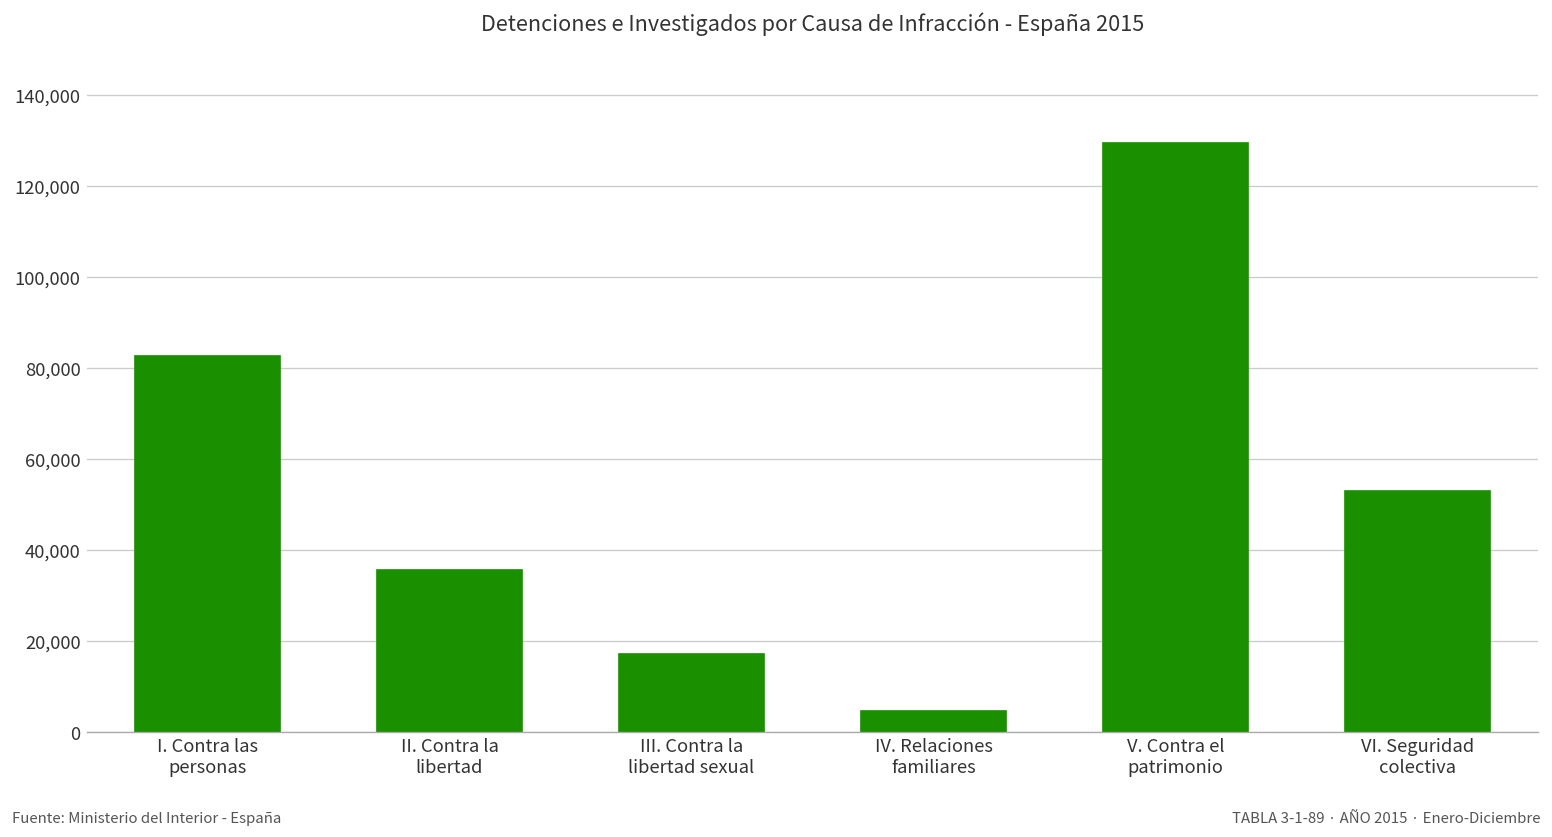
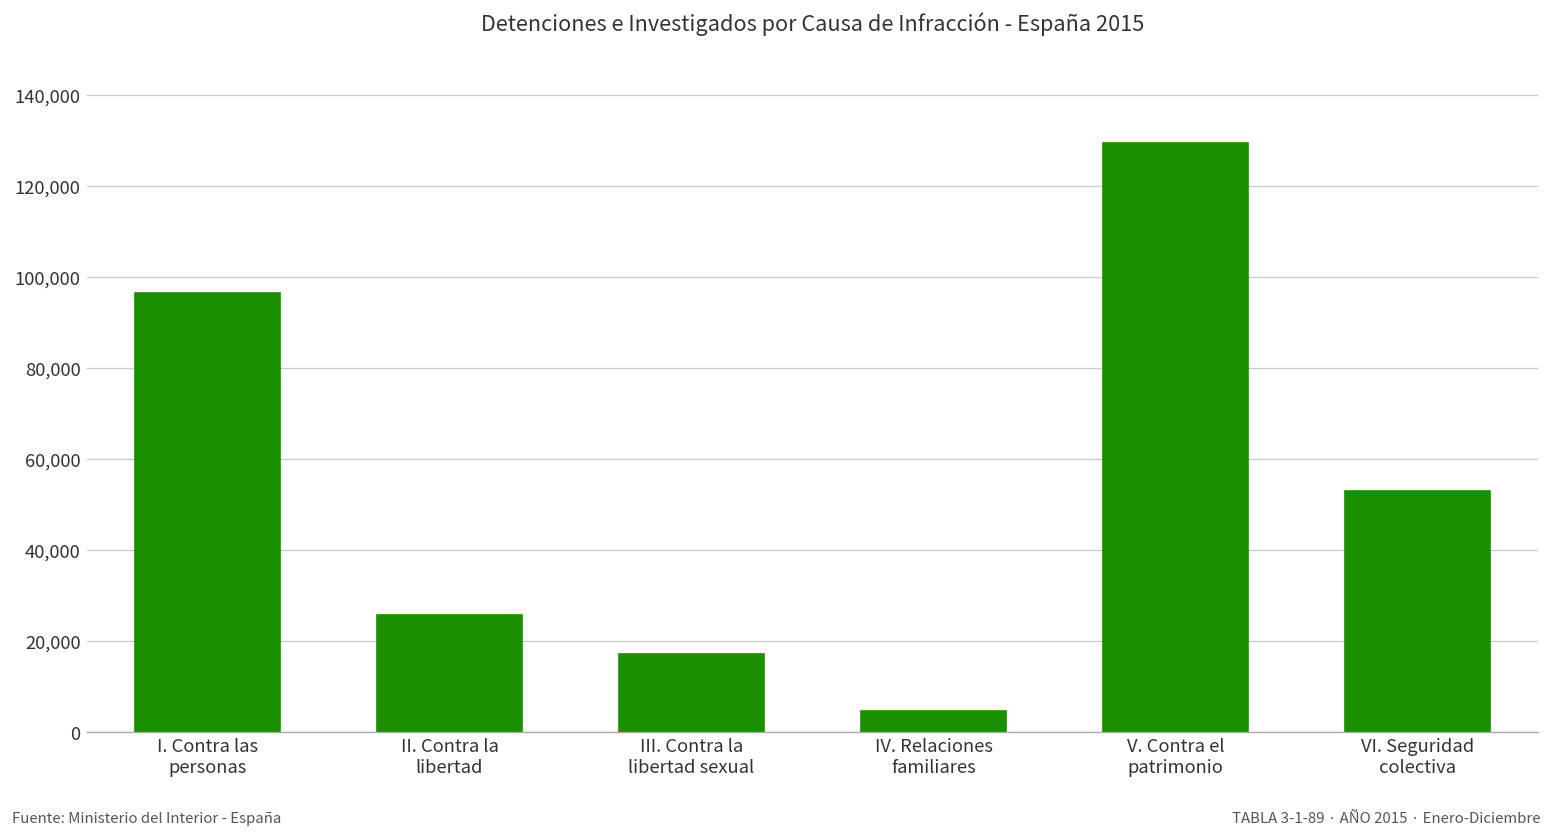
I. Contra las personas: 83,000 -> 96,000
II. Contra la libertad: 36,000 -> 26,000
